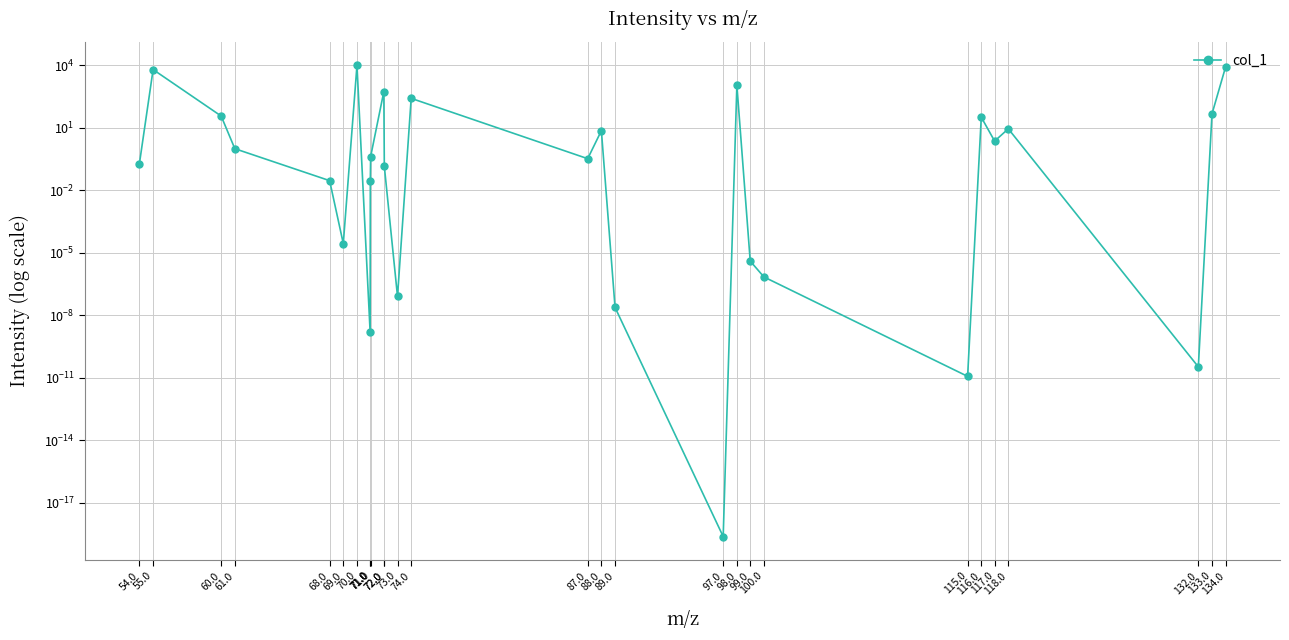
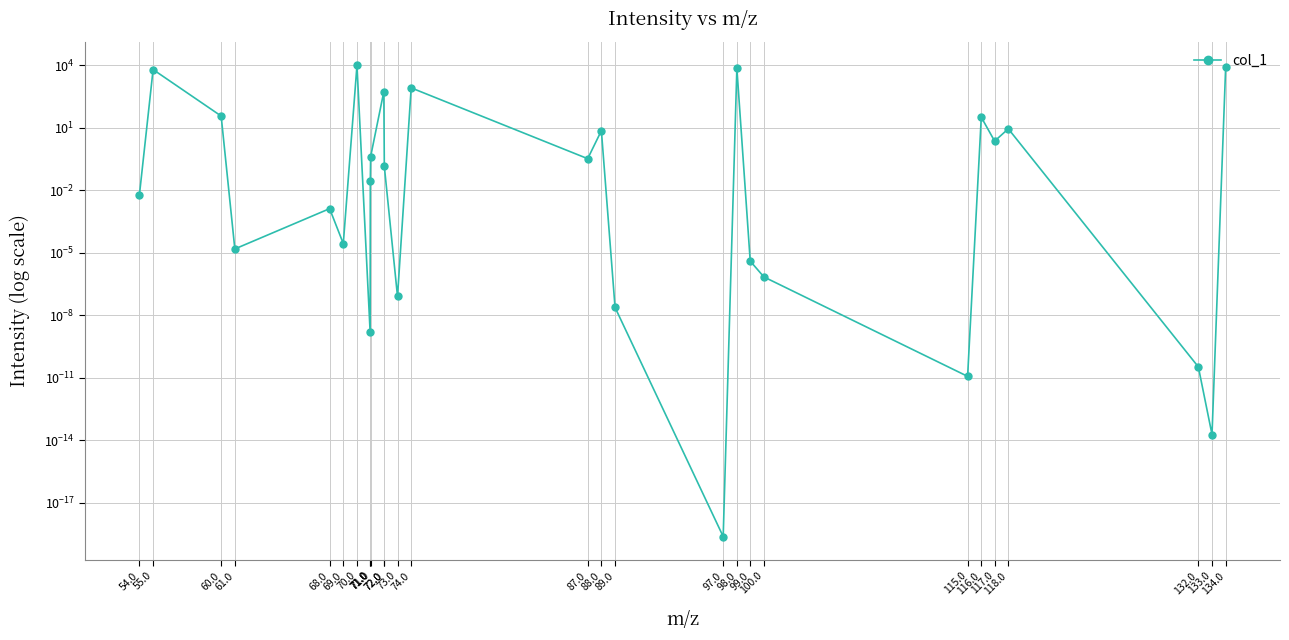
54.0: 0.2 -> 0.006
61.0: 1 -> 0
68.0: 0.03 -> 0.001
74.0: 300 -> 800
98.0: 1000 -> 7000
133.0: 50 -> 0
